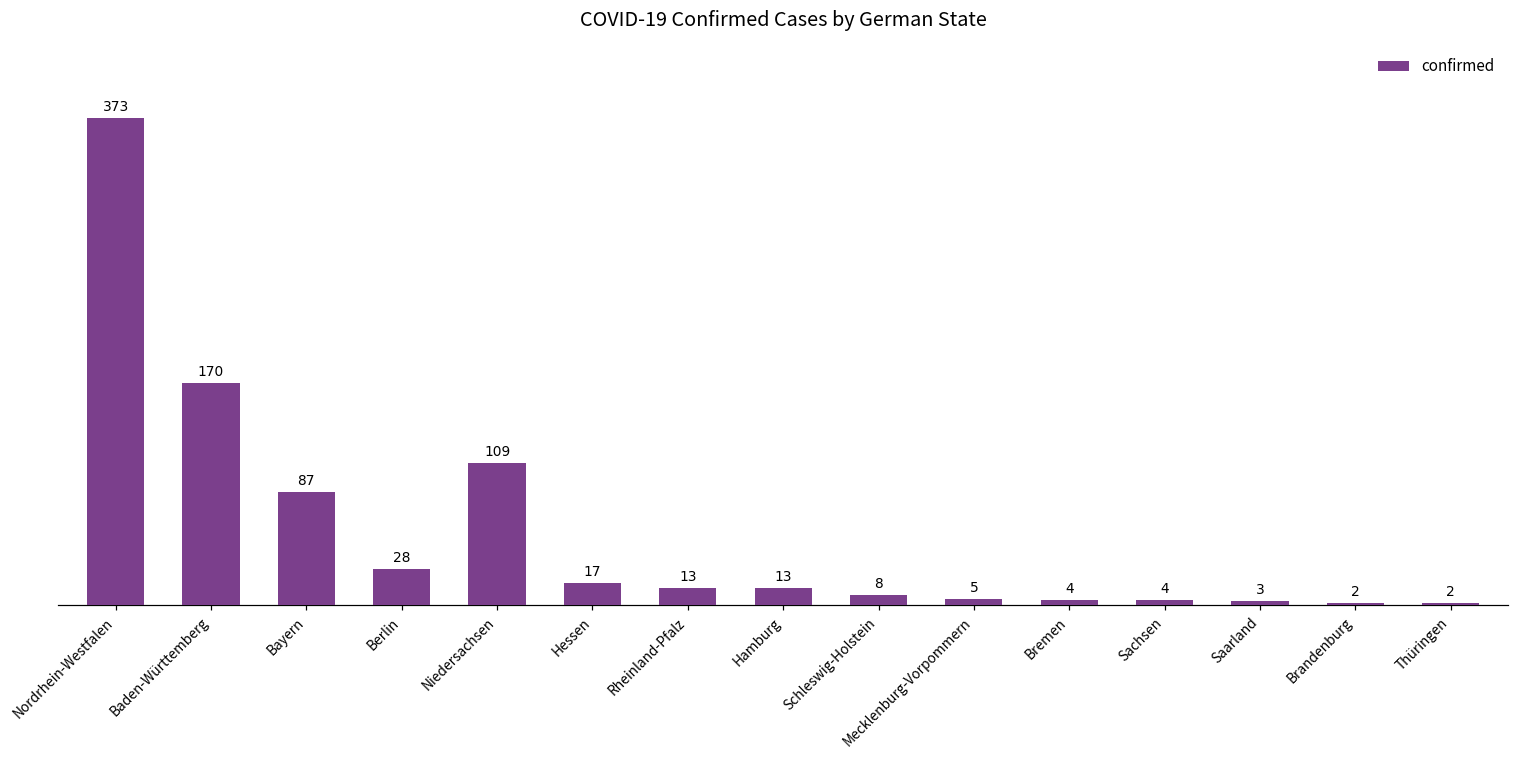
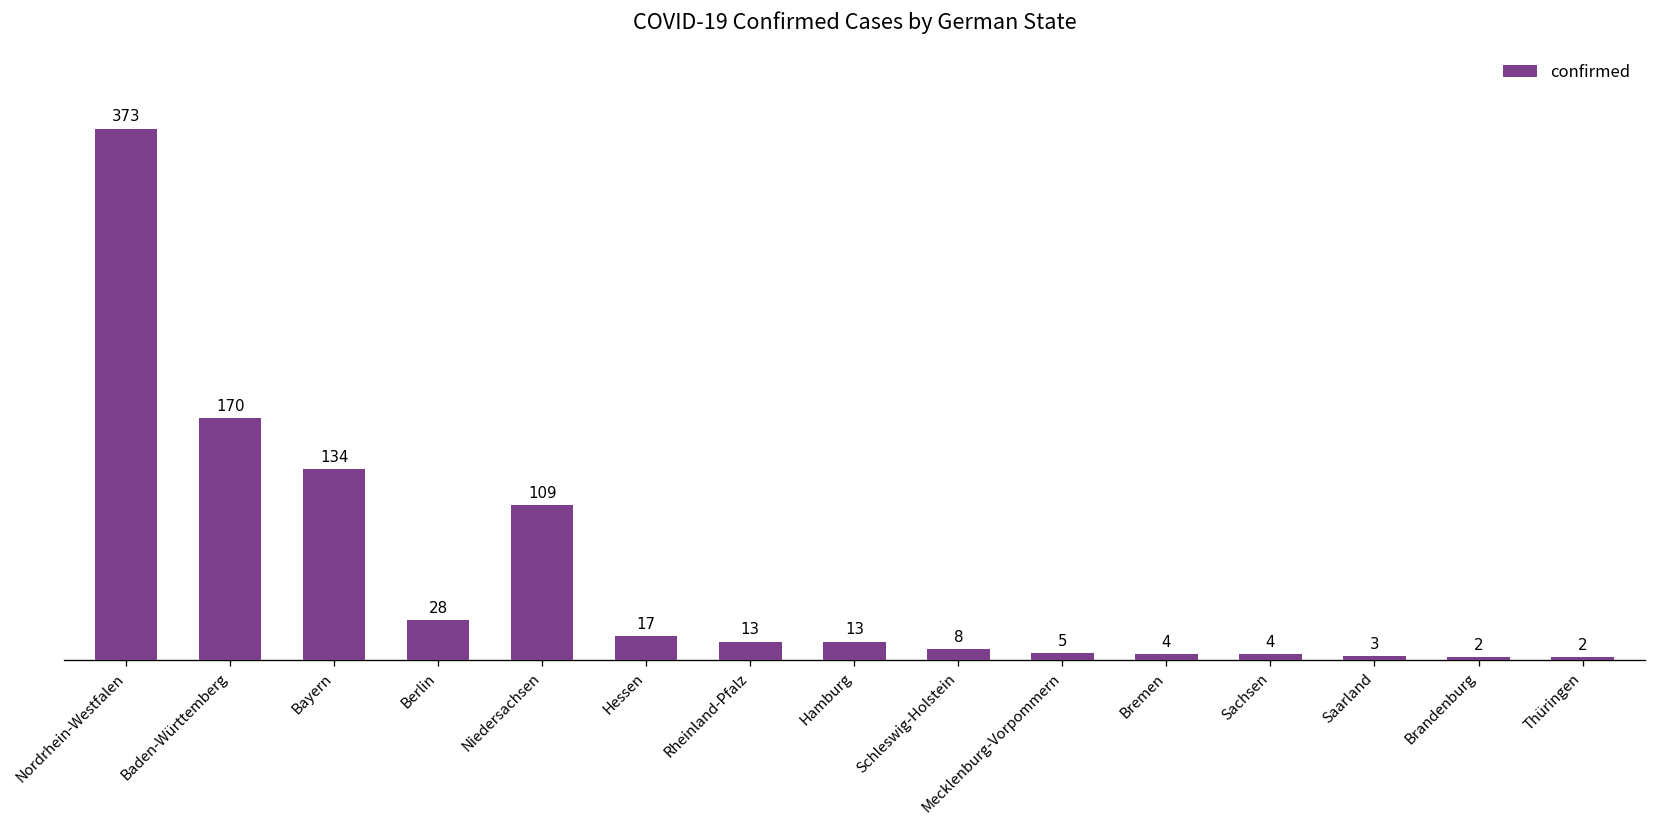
Bayern: 87 -> 134
